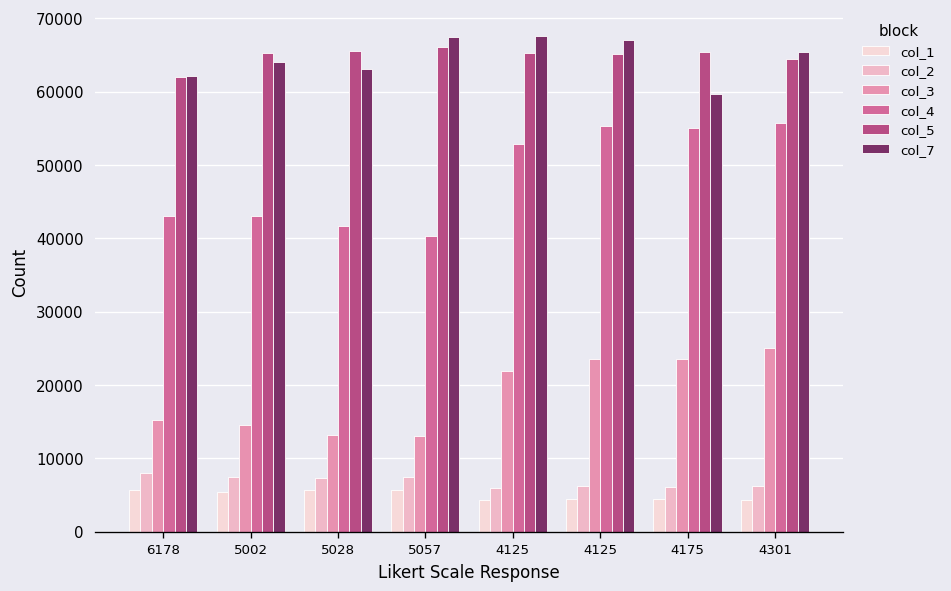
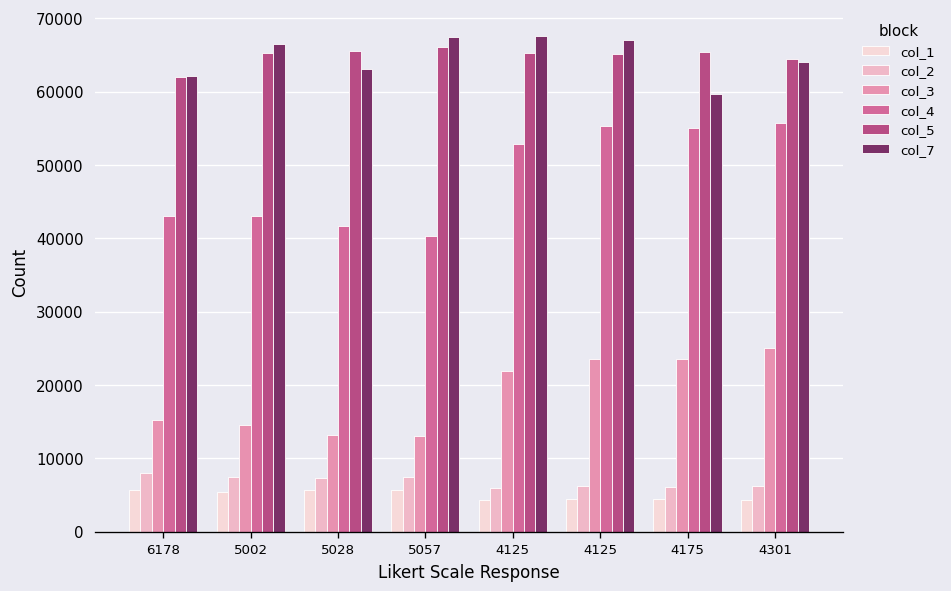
col_7, 5002: 64000 -> 66000
col_7, 4301: 65000 -> 64000
